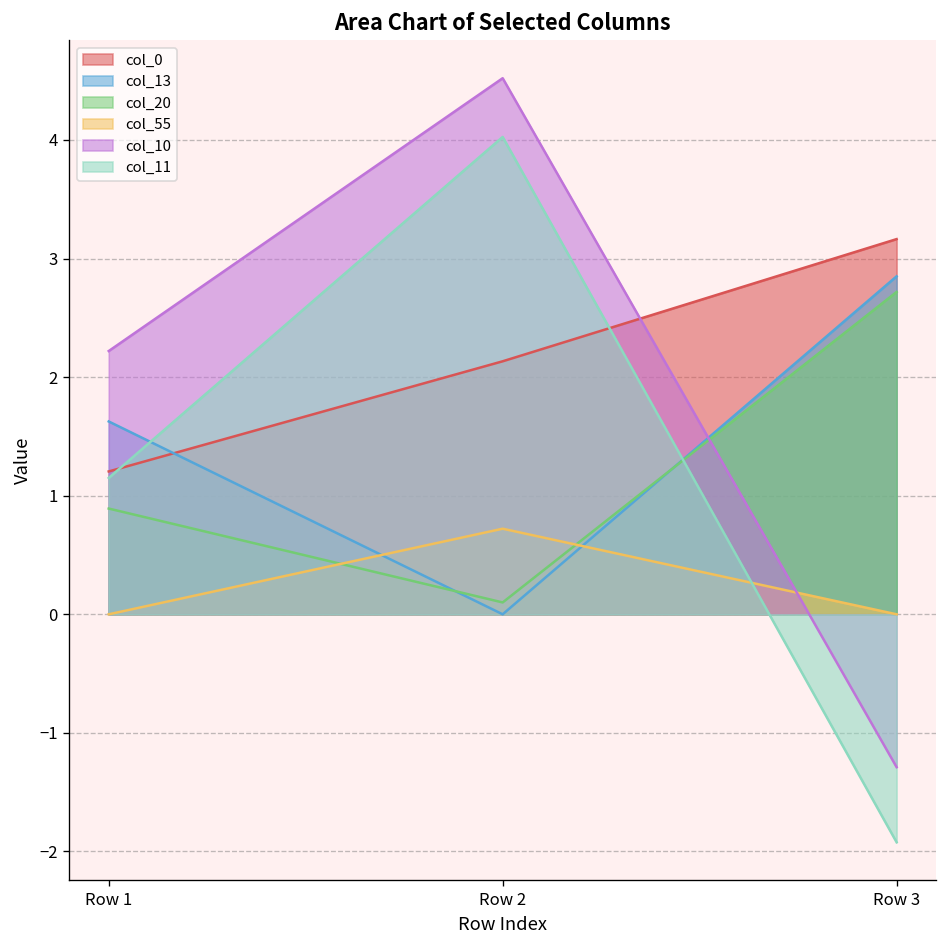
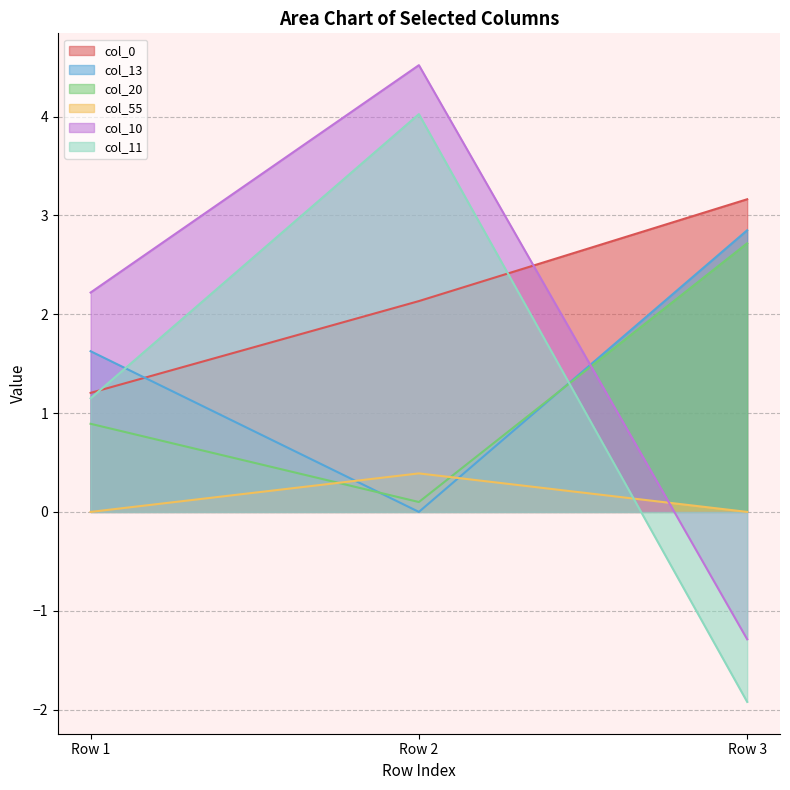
col_55, Row 2: 0.7 -> 0.4
